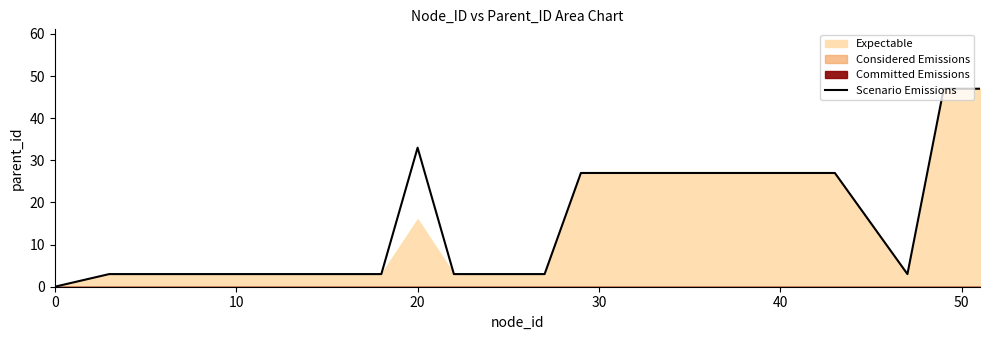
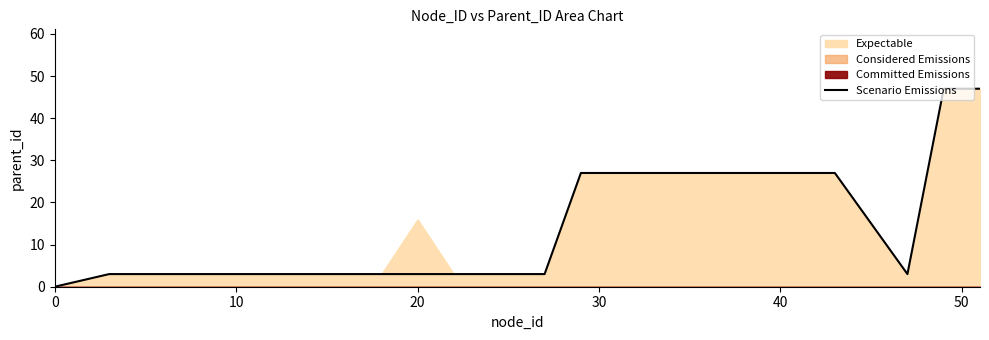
Scenario Emissions, 20: 33 -> 3
